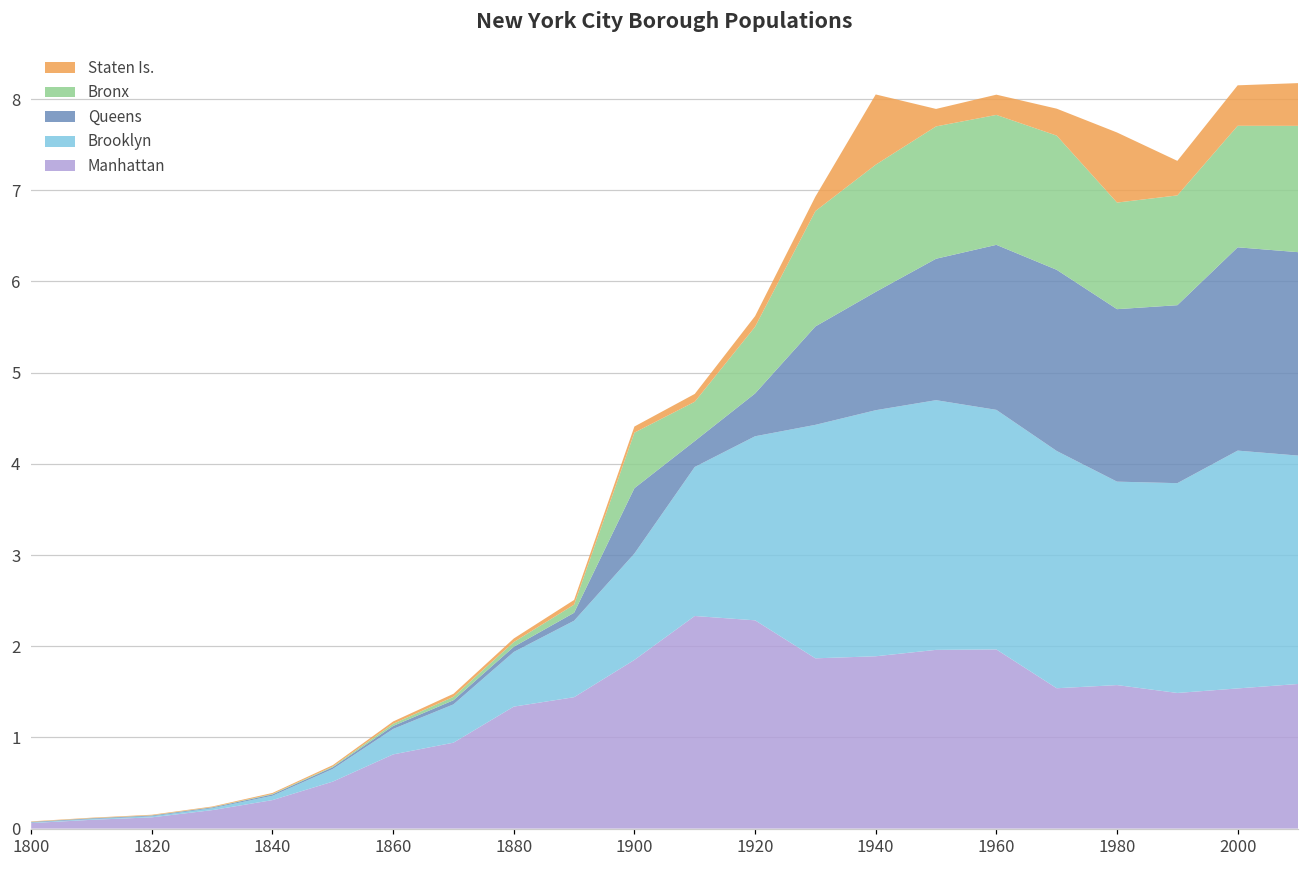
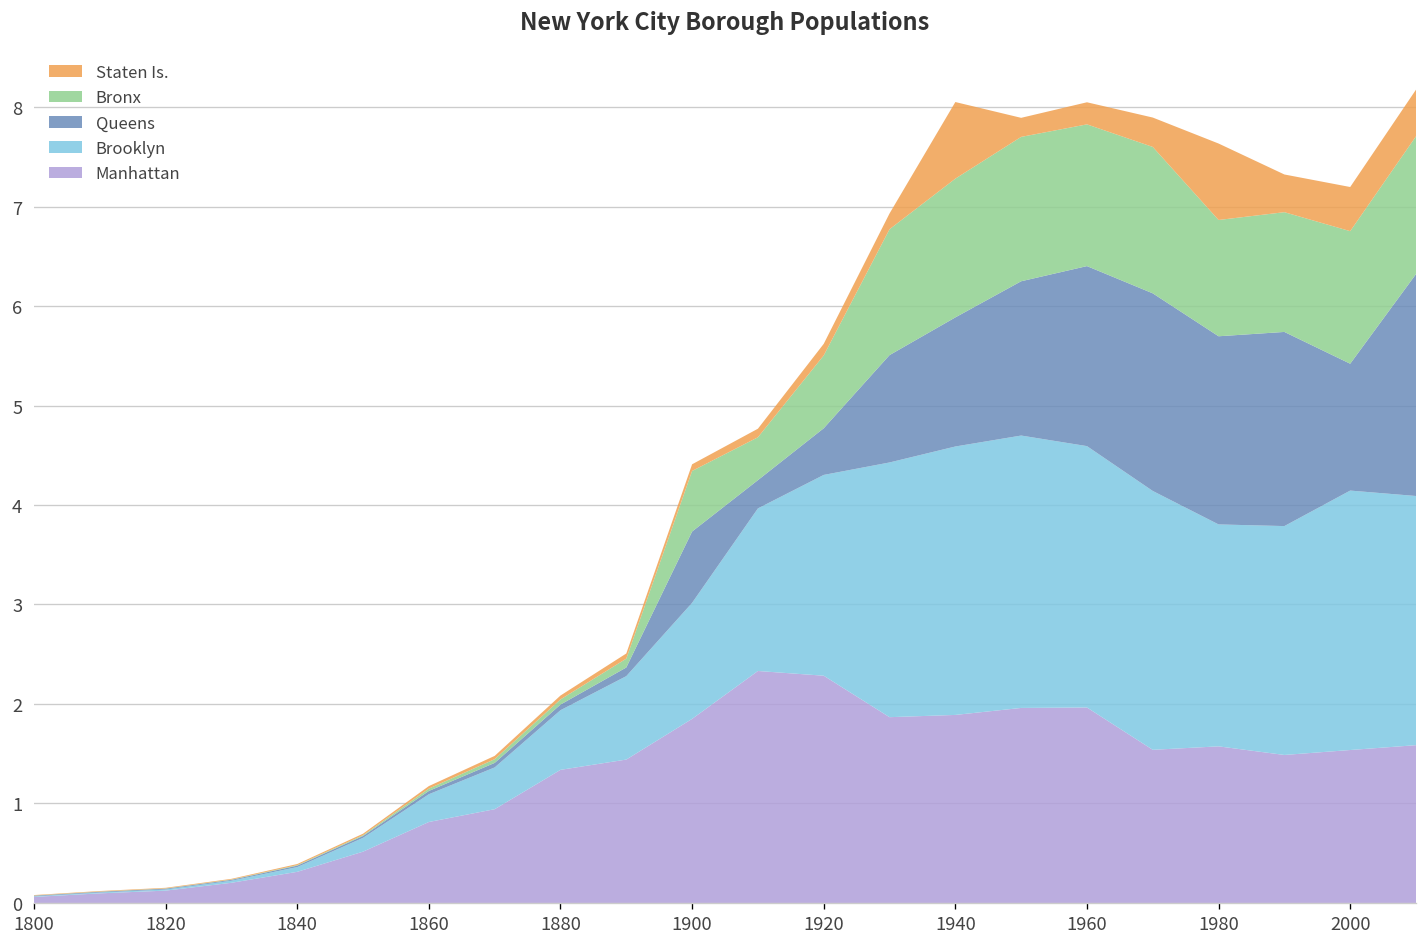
Queens, 2000: 2.2 -> 1.3
